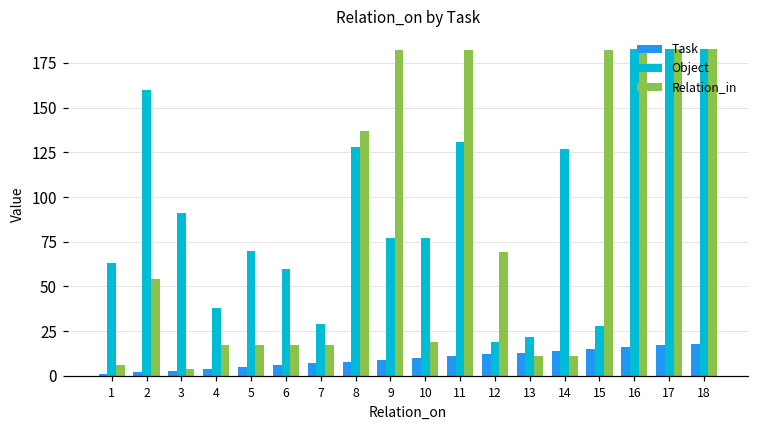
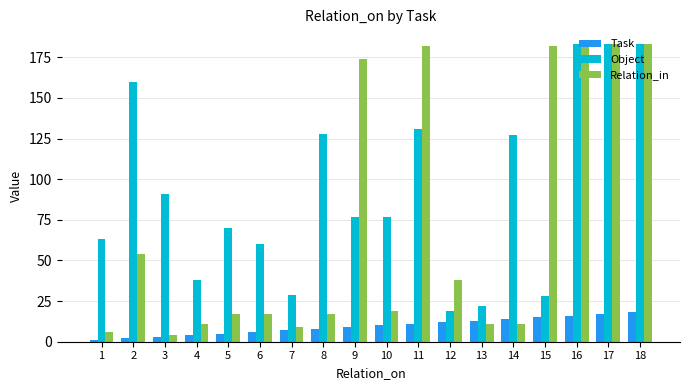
Relation_in, 4: 17 -> 11
Relation_in, 7: 17 -> 9
Relation_in, 8: 137 -> 17
Relation_in, 9: 182 -> 174
Relation_in, 12: 69 -> 38
